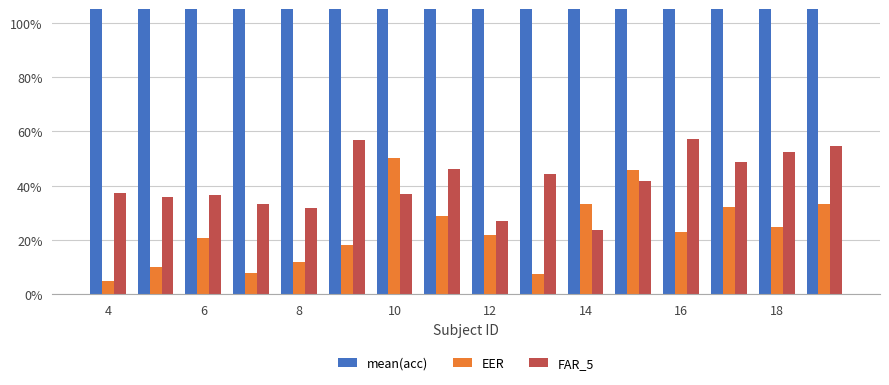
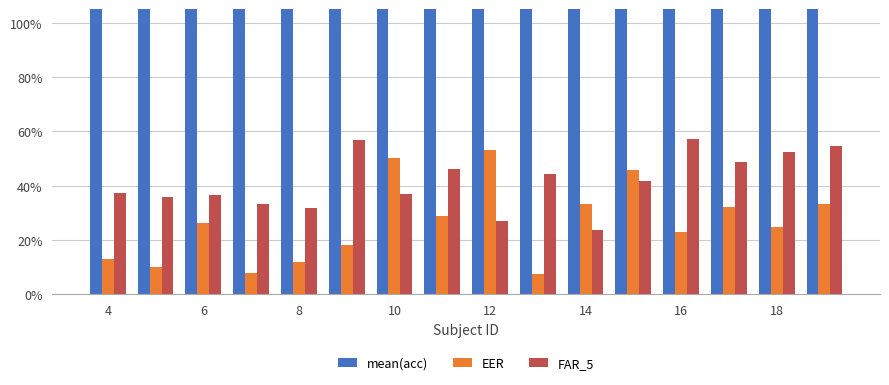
EER, 4: 5% -> 13%
EER, 6: 21% -> 26%
EER, 12: 22% -> 53%
